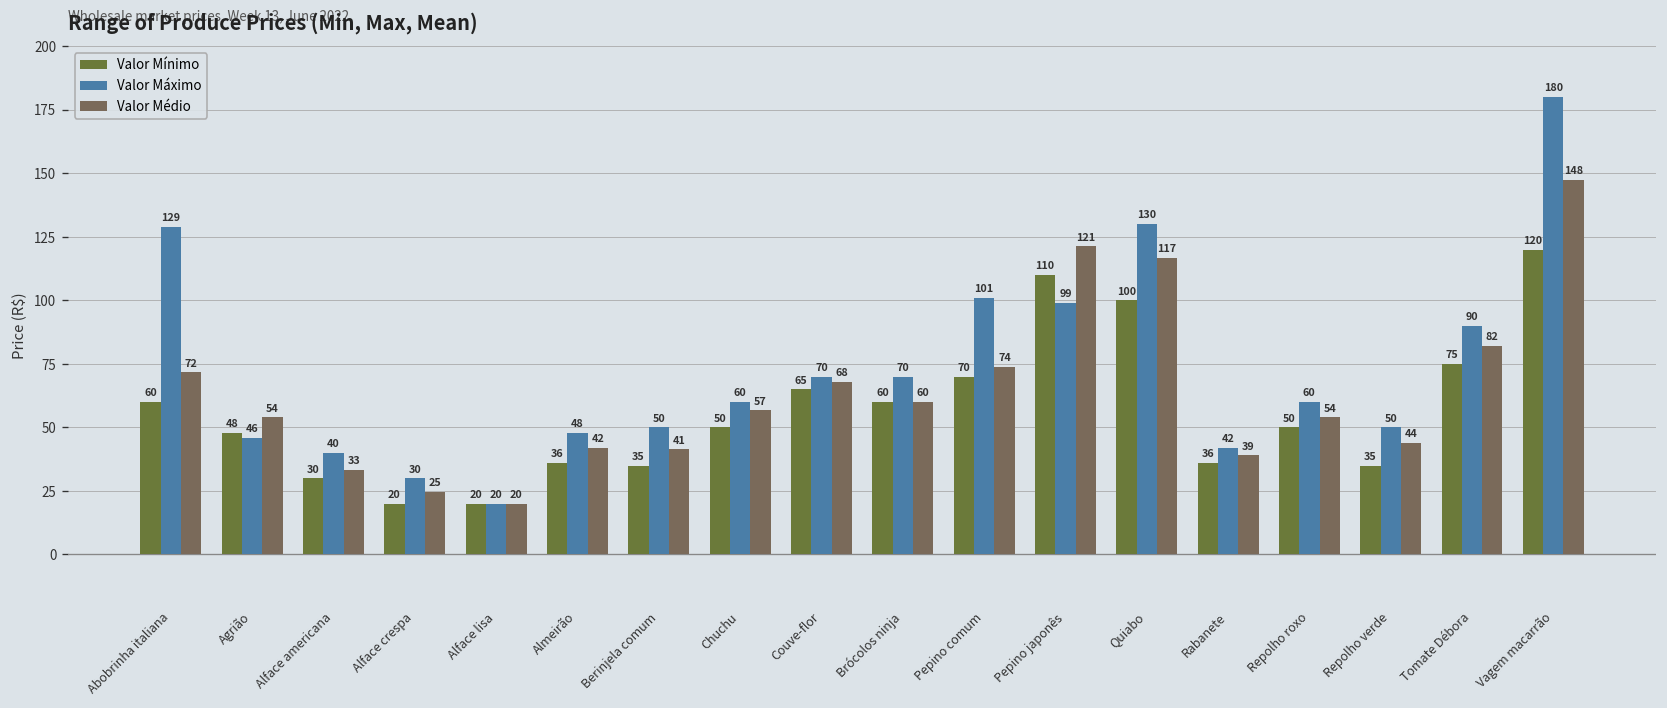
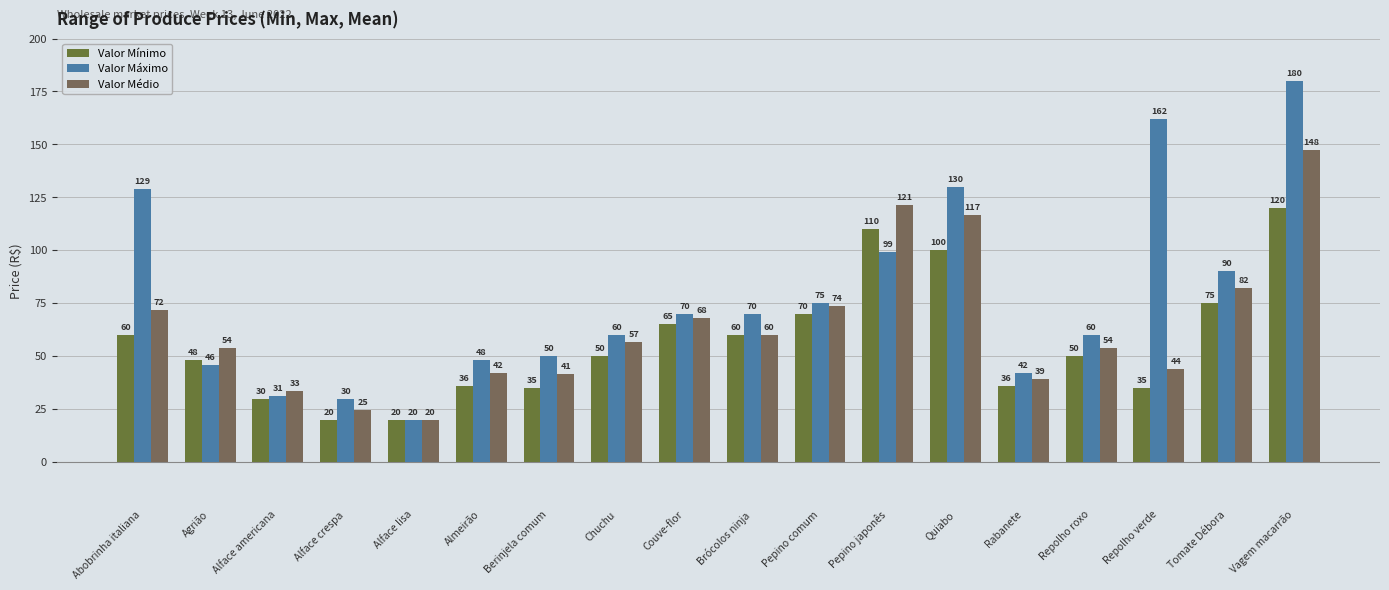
Valor Máximo, Alface americana: 40 -> 31
Valor Máximo, Pepino comum: 101 -> 75
Valor Máximo, Repolho verde: 50 -> 162
